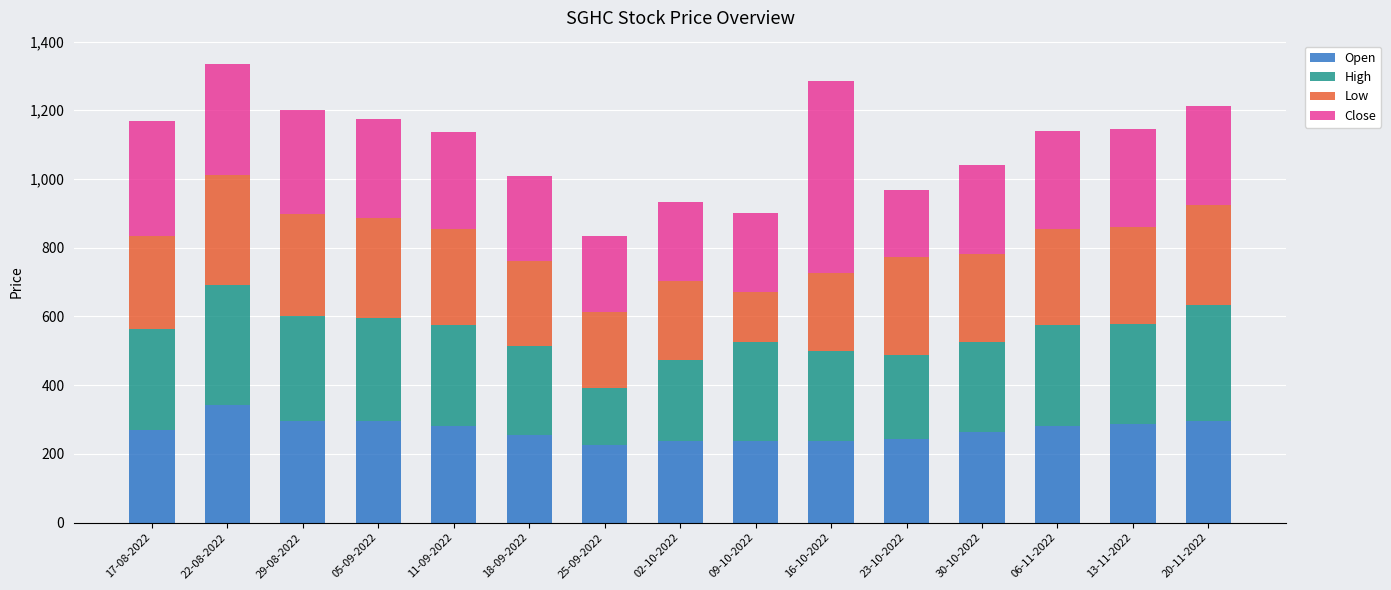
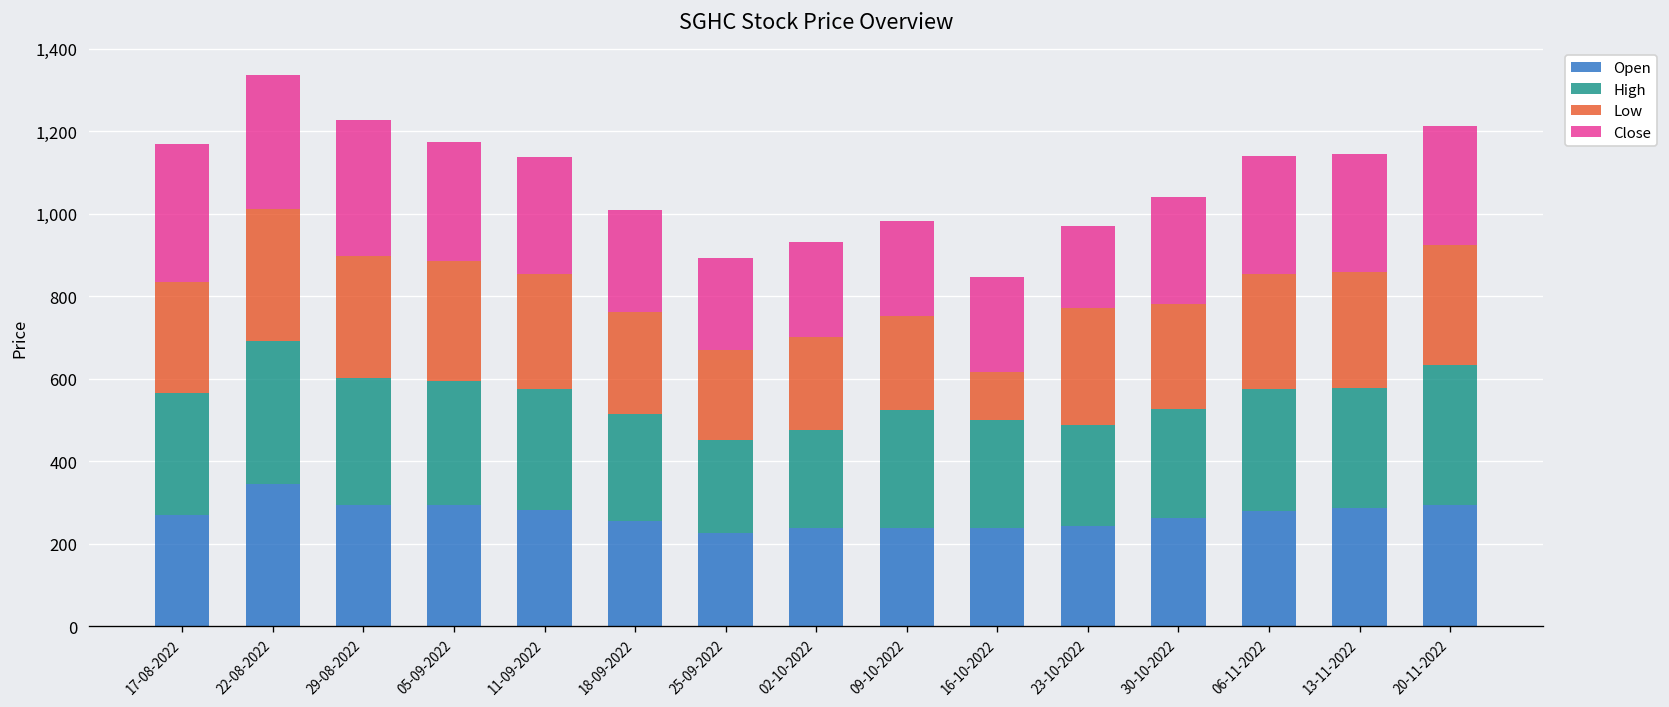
Close, 29-08-2022: 310 -> 330
High, 25-09-2022: 170 -> 230
Low, 09-10-2022: 150 -> 230
Low, 16-10-2022: 230 -> 120
Close, 16-10-2022: 560 -> 230
